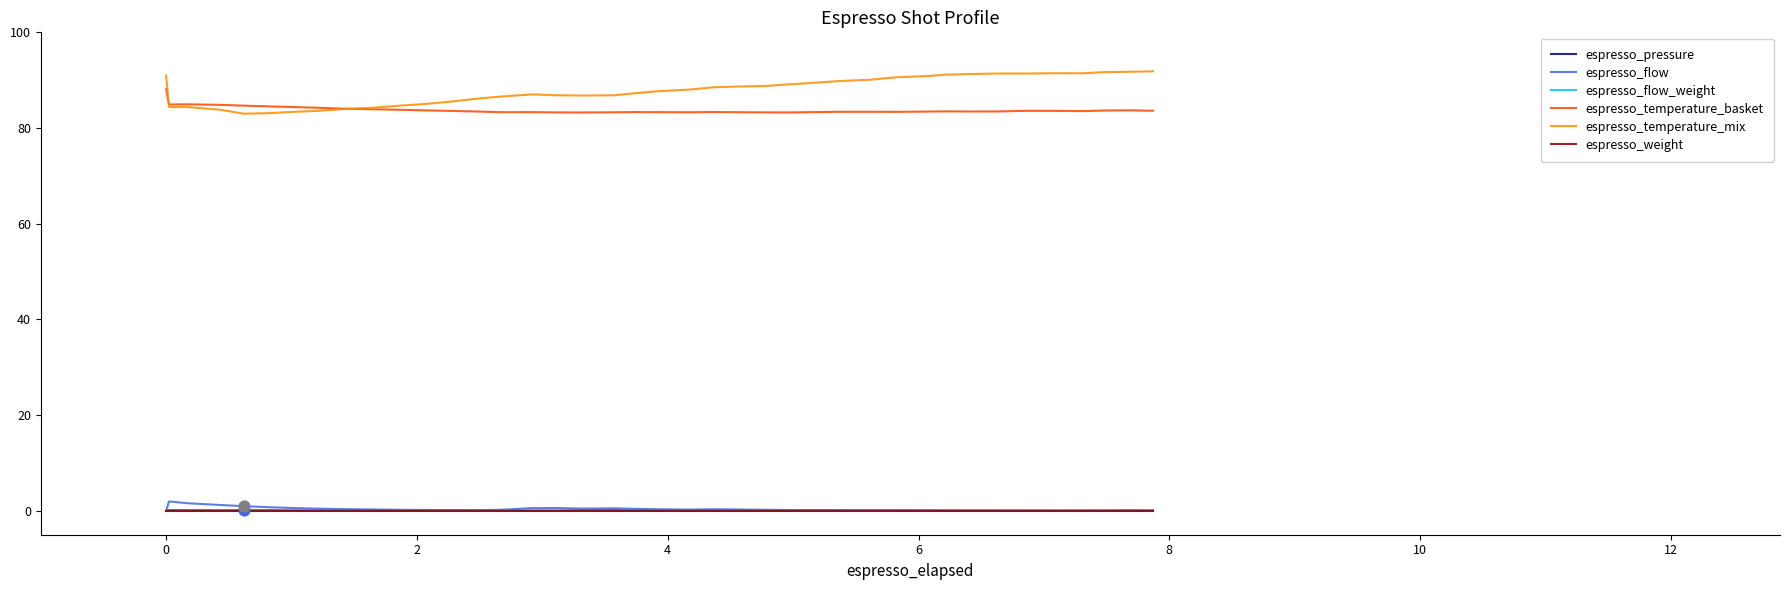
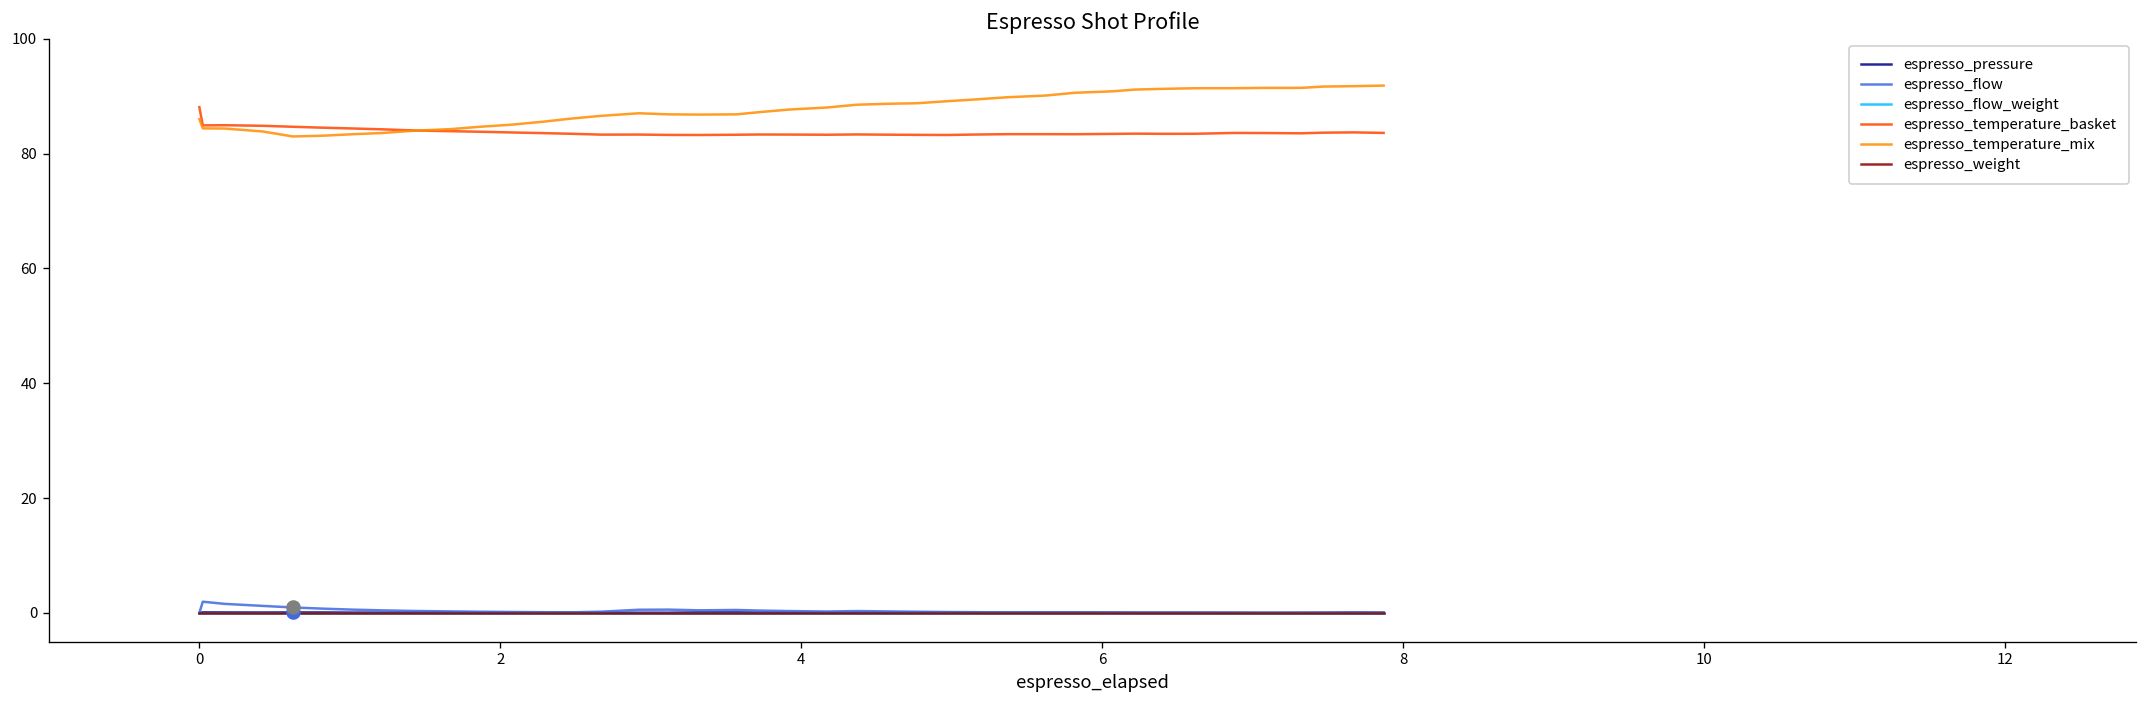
espresso_temperature_mix, 0: 91 -> 86
